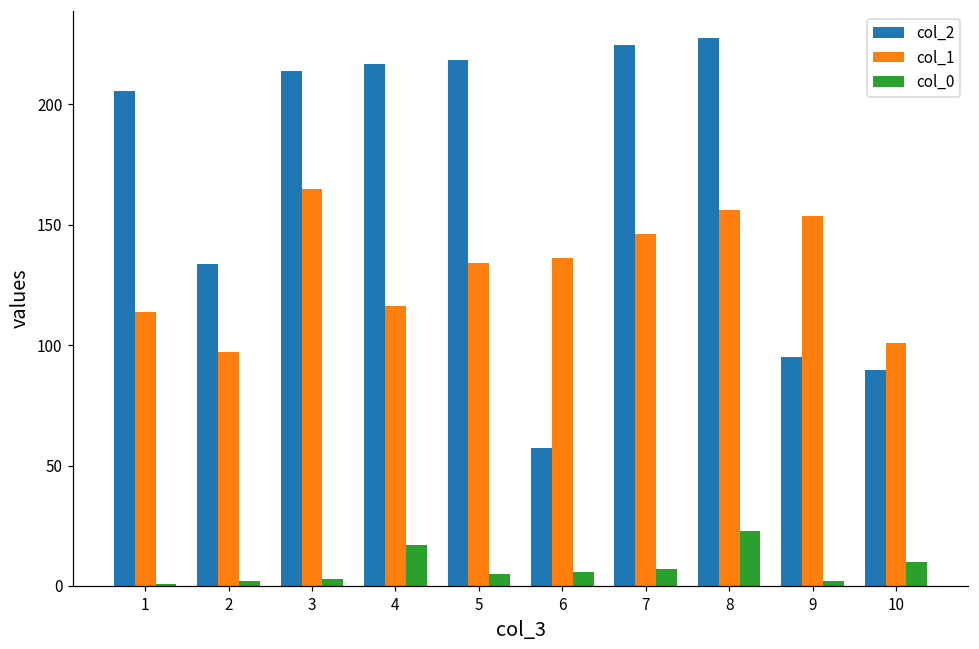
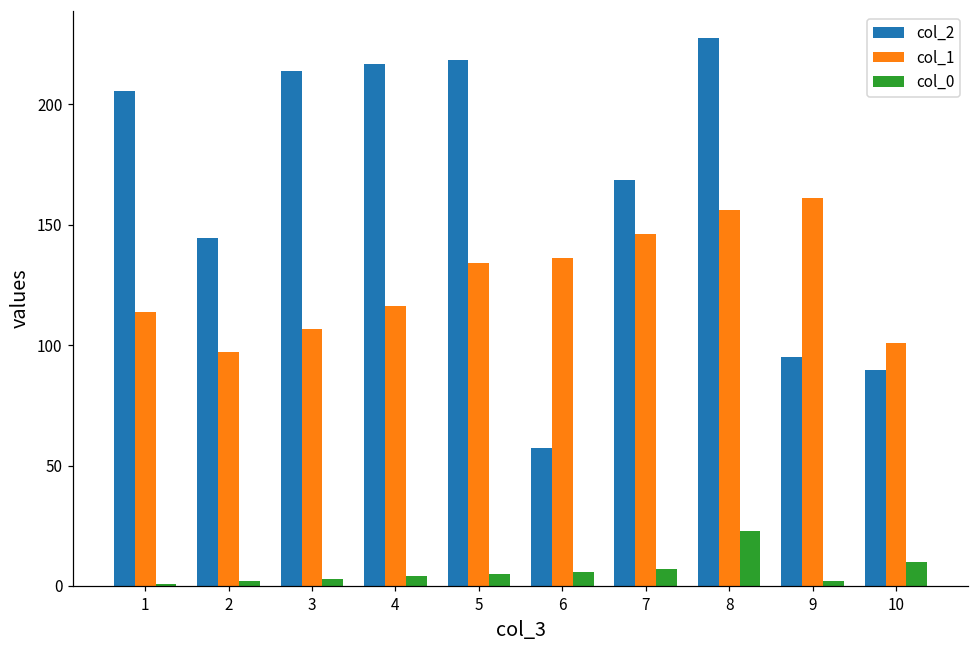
col_2, 2: 134 -> 144
col_1, 3: 165 -> 107
col_0, 4: 17 -> 4
col_2, 7: 224 -> 169
col_1, 9: 153 -> 161
